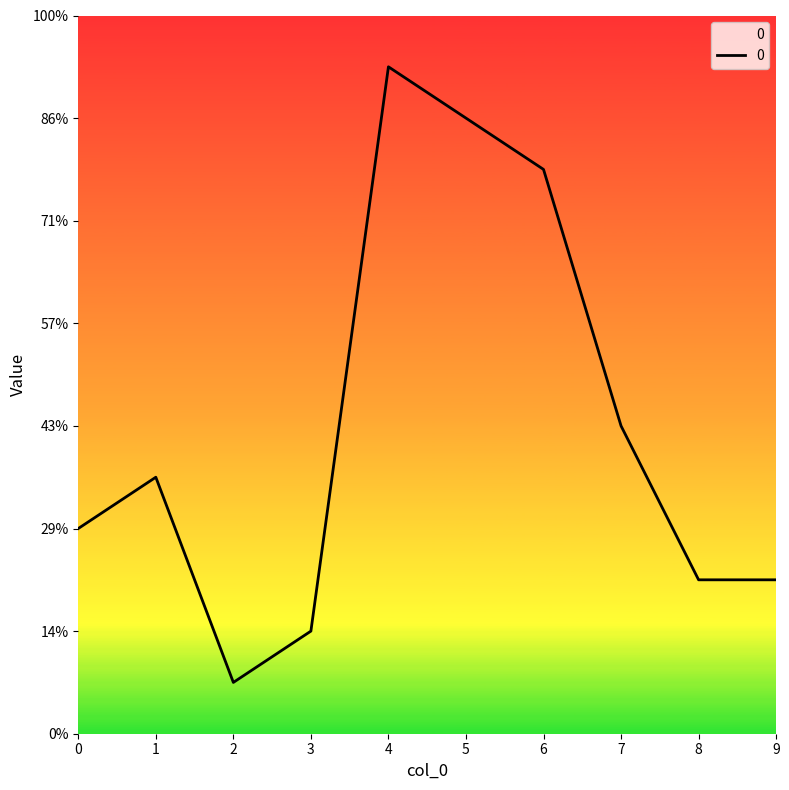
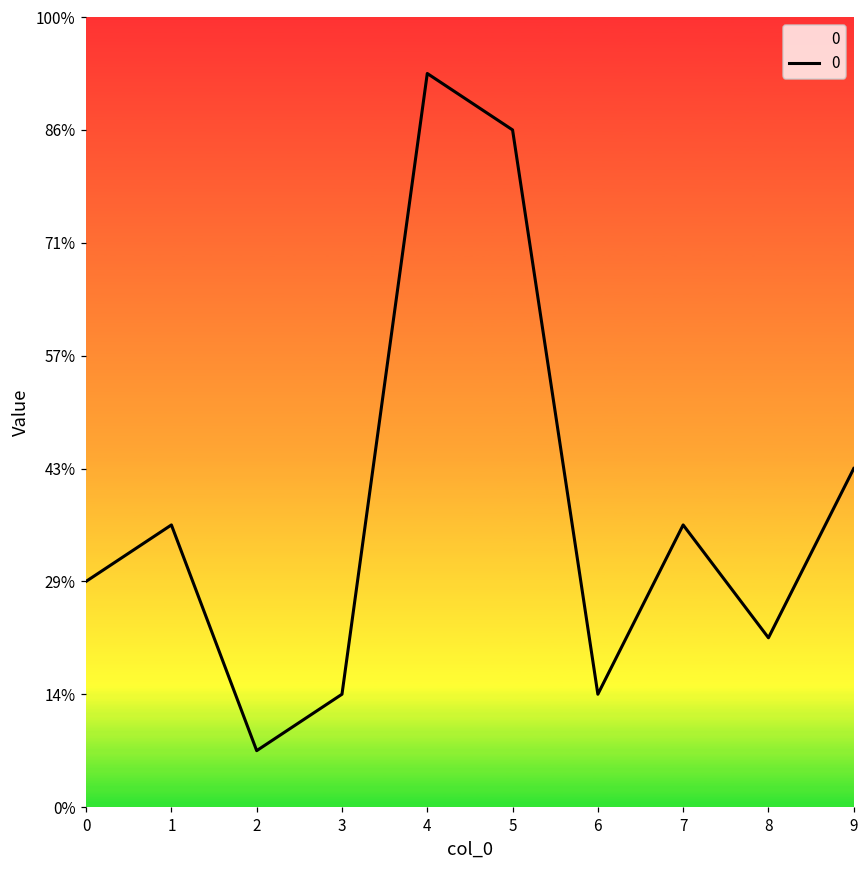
6: 79% -> 14%
7: 43% -> 36%
9: 21% -> 43%
